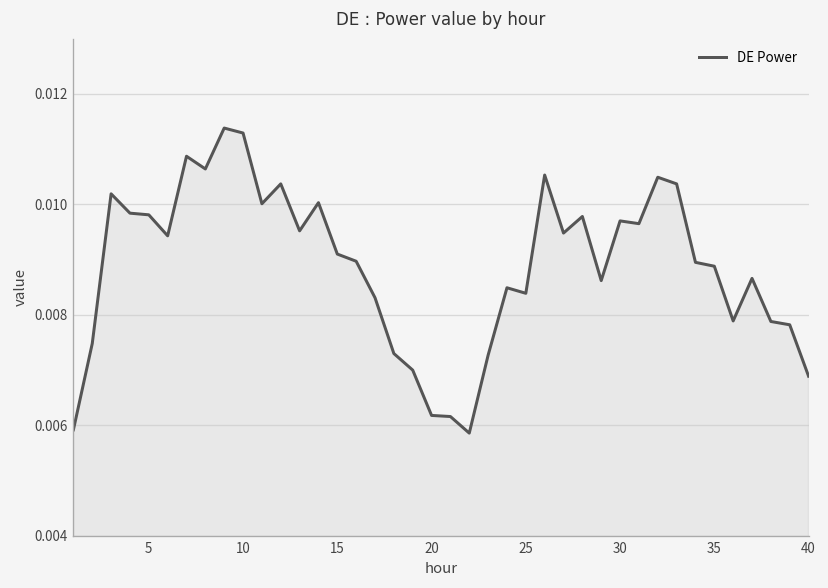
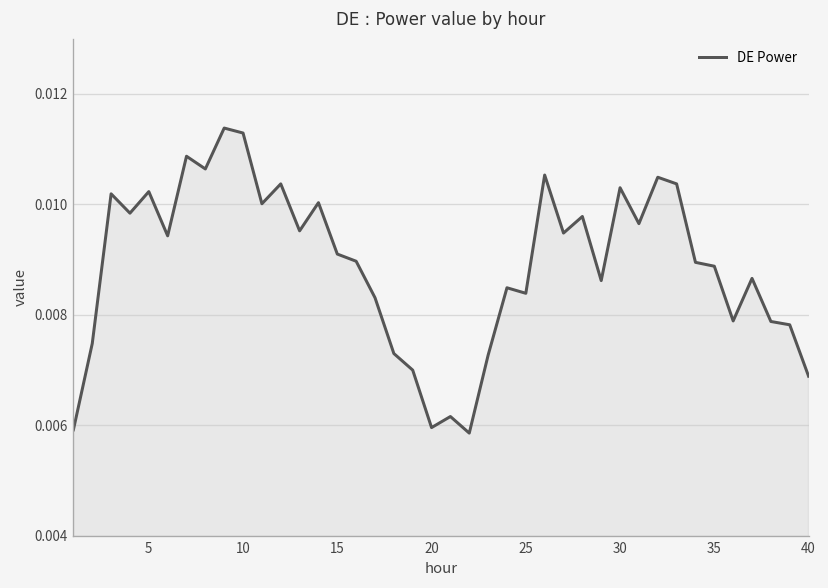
5: 0.0098 -> 0.0102
20: 0.0062 -> 0.0060
30: 0.0097 -> 0.0103
